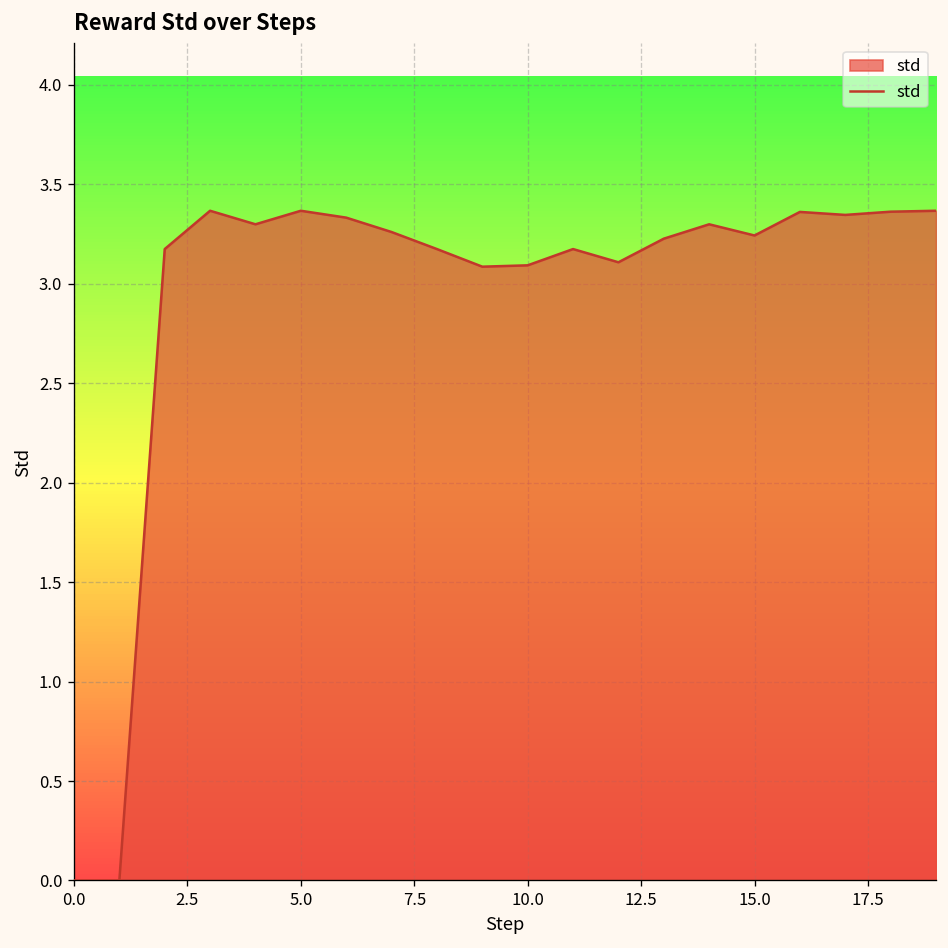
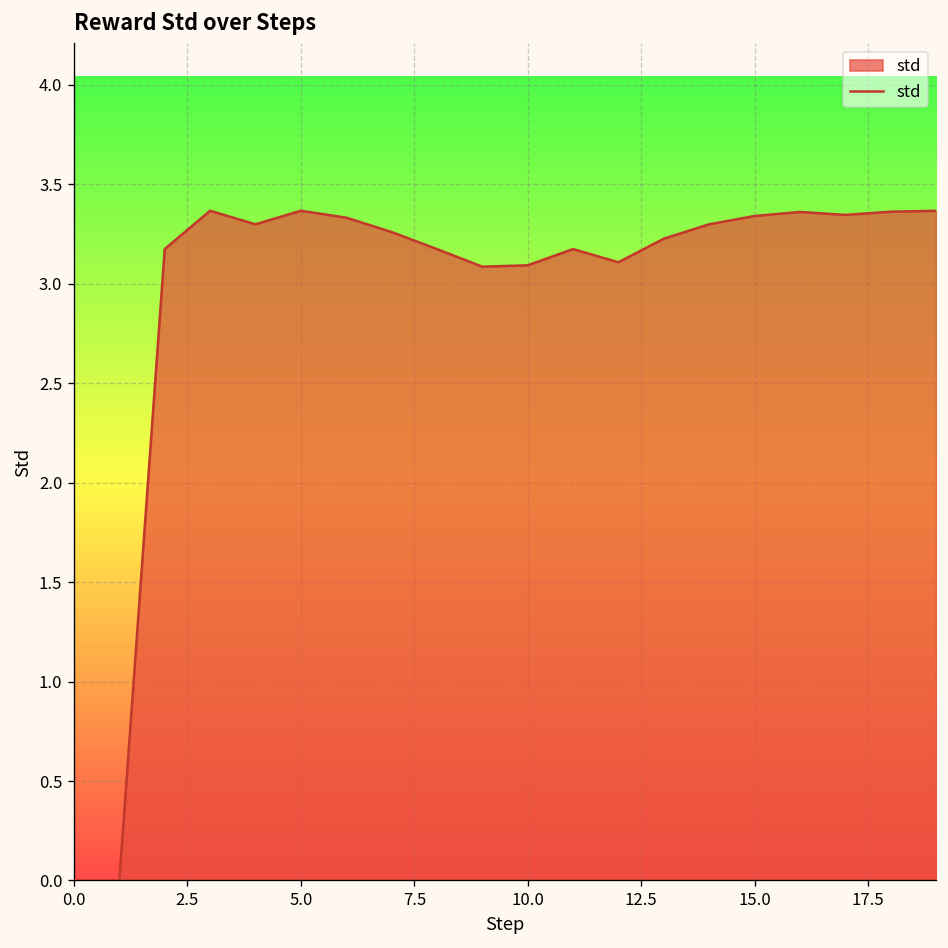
15.0: 3.24 -> 3.34
